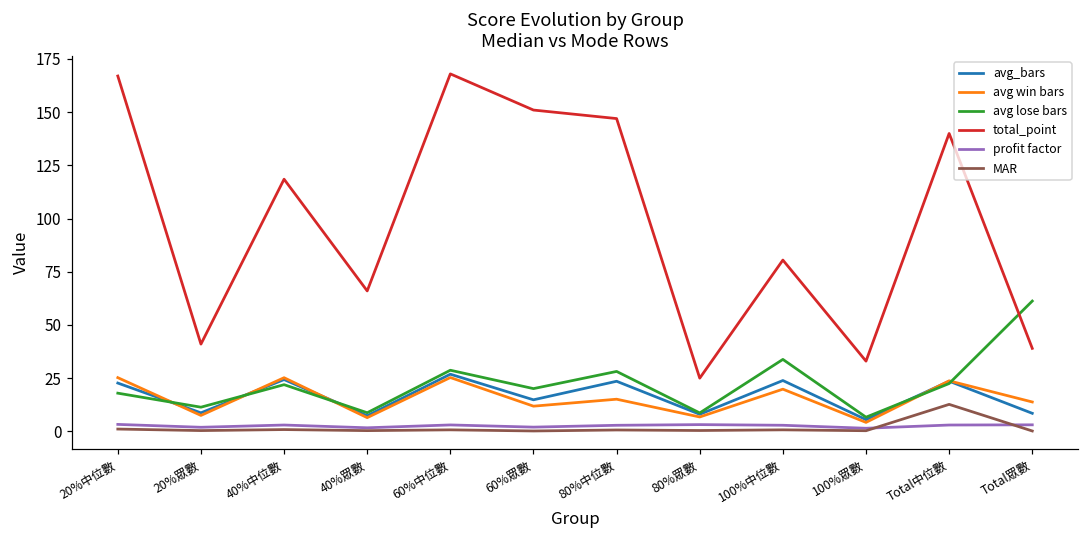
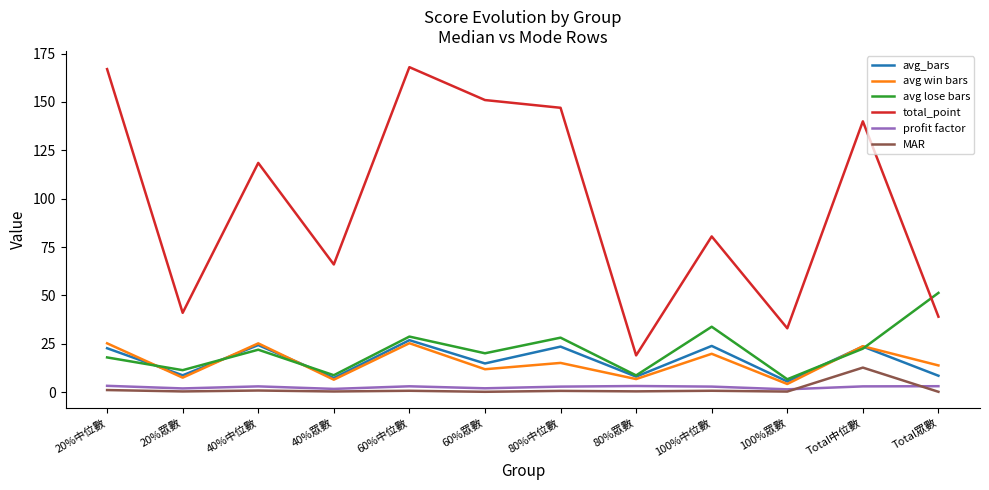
total_point, 80%眾數: 25 -> 19
avg lose bars, Total眾數: 61 -> 51
